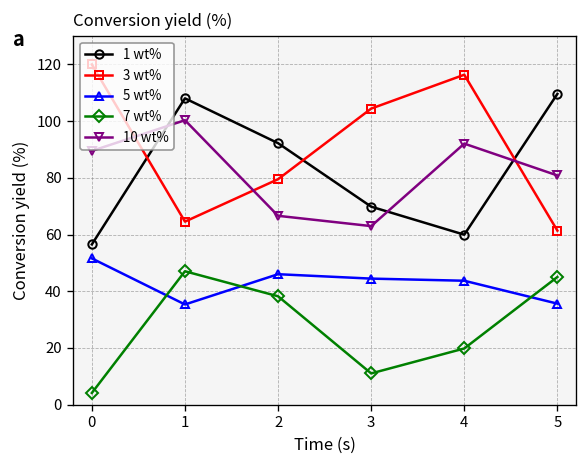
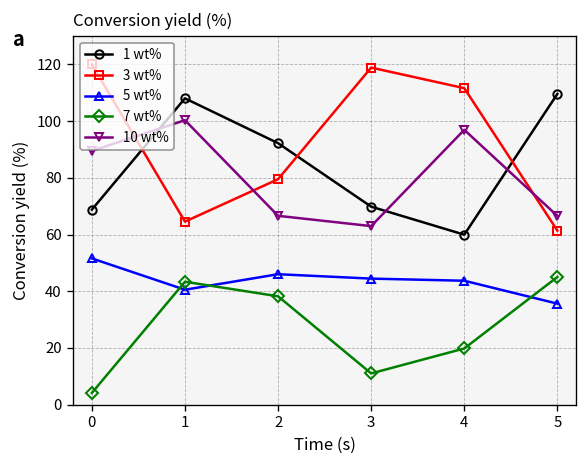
1 wt%, 0: 57 -> 69
5 wt%, 1: 35 -> 41
7 wt%, 1: 47 -> 43
3 wt%, 3: 104 -> 119
3 wt%, 4: 116 -> 112
10 wt%, 4: 92 -> 97
10 wt%, 5: 81 -> 67
